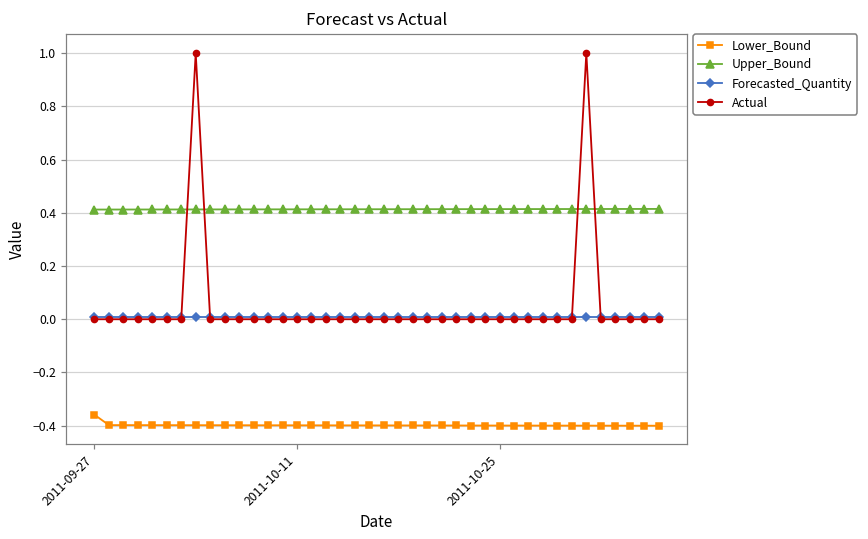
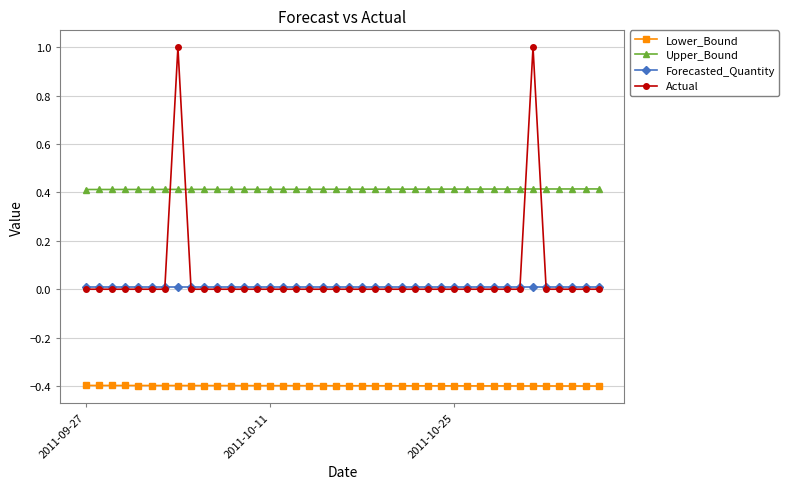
Lower_Bound, 2011-09-27: -0.36 -> -0.40
